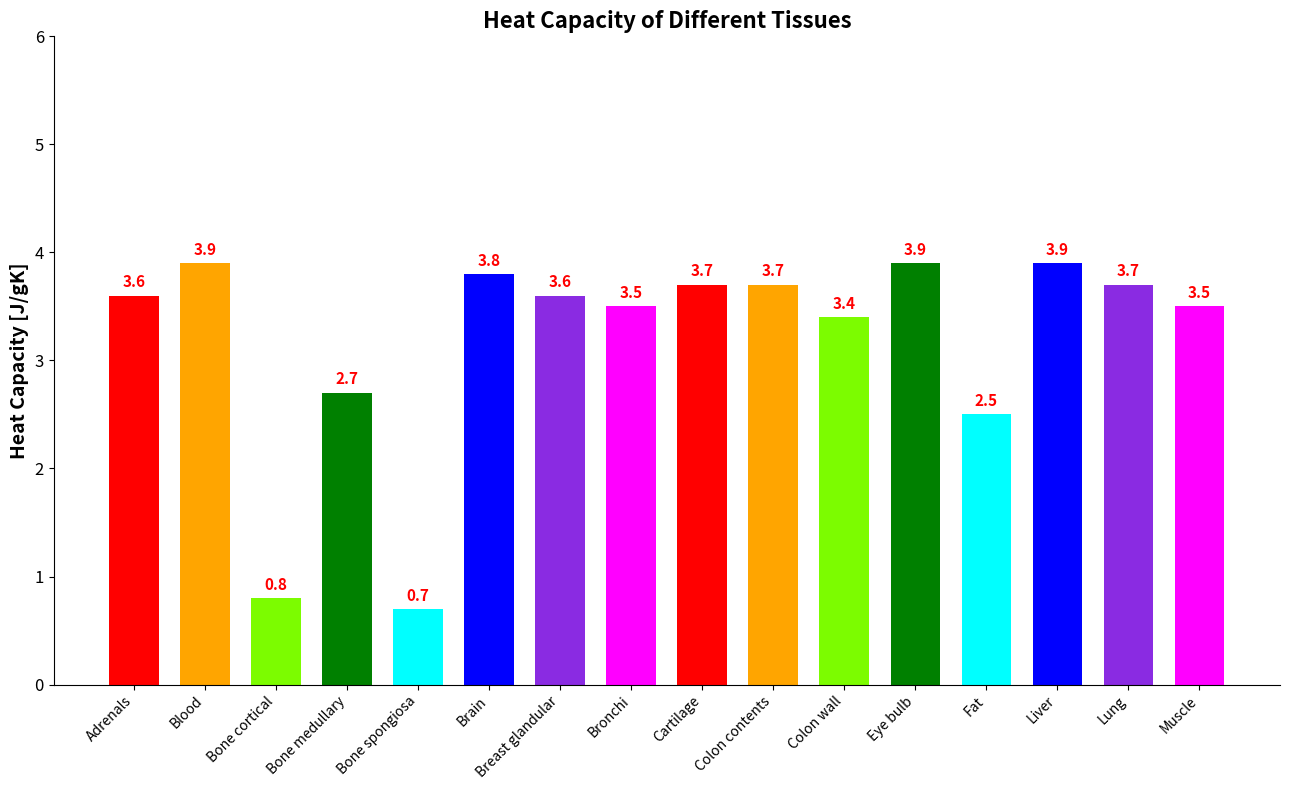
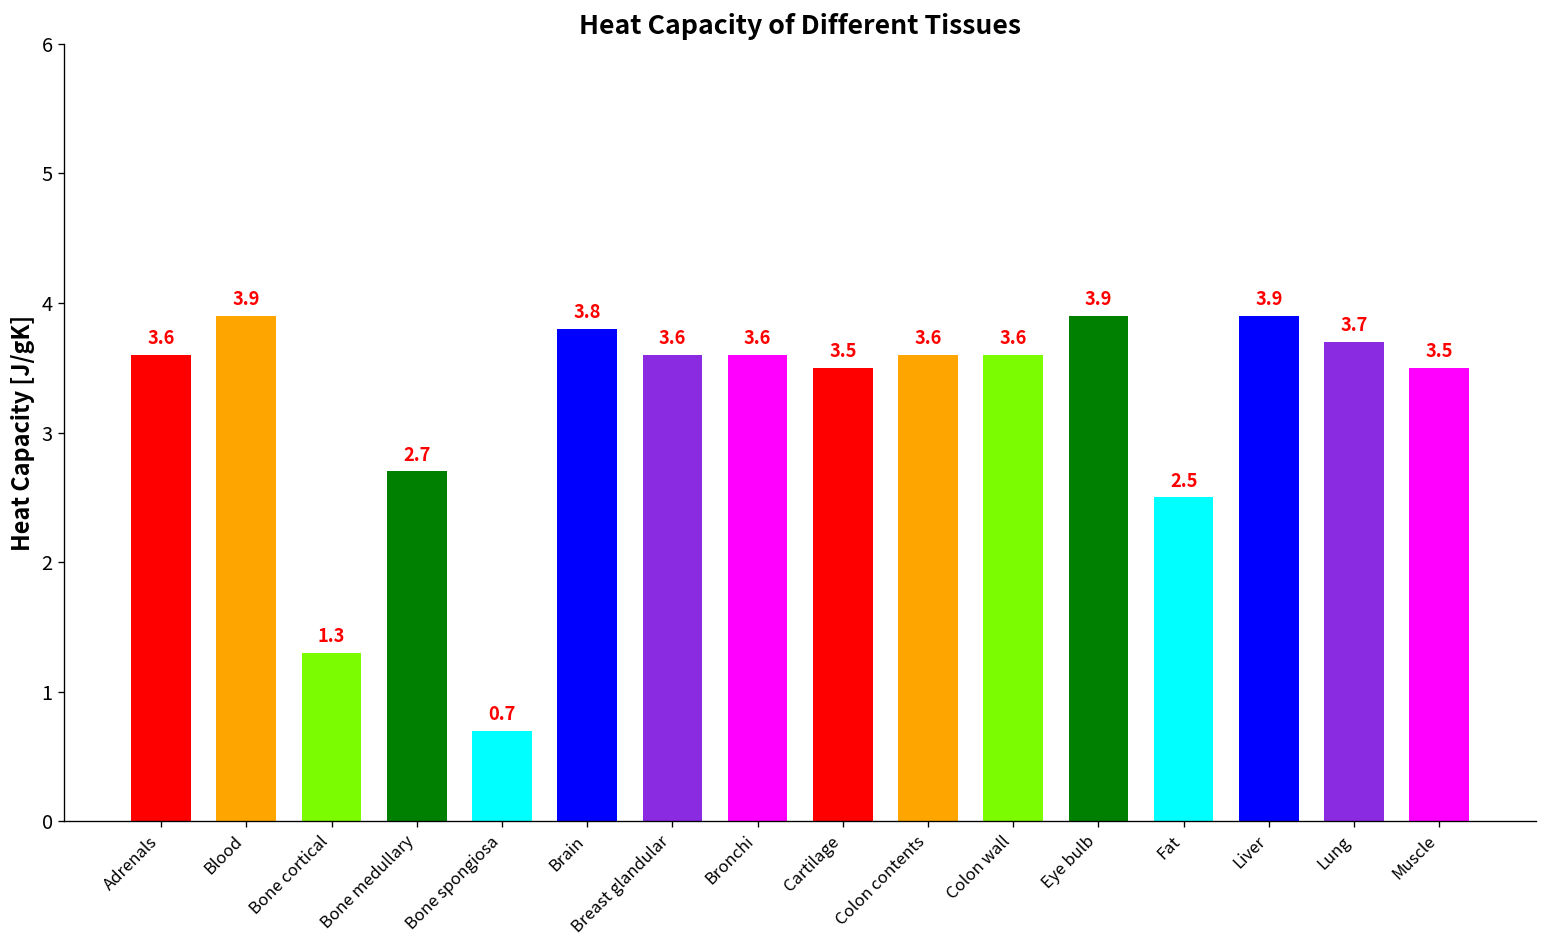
Bone cortical: 0.8 -> 1.3
Bronchi: 3.5 -> 3.6
Cartilage: 3.7 -> 3.5
Colon contents: 3.7 -> 3.6
Colon wall: 3.4 -> 3.6
